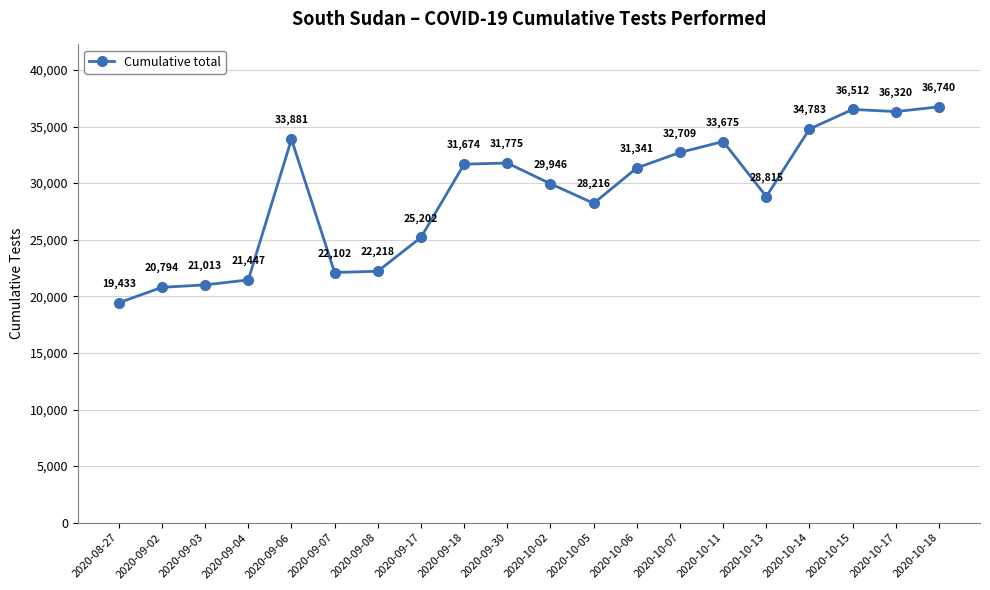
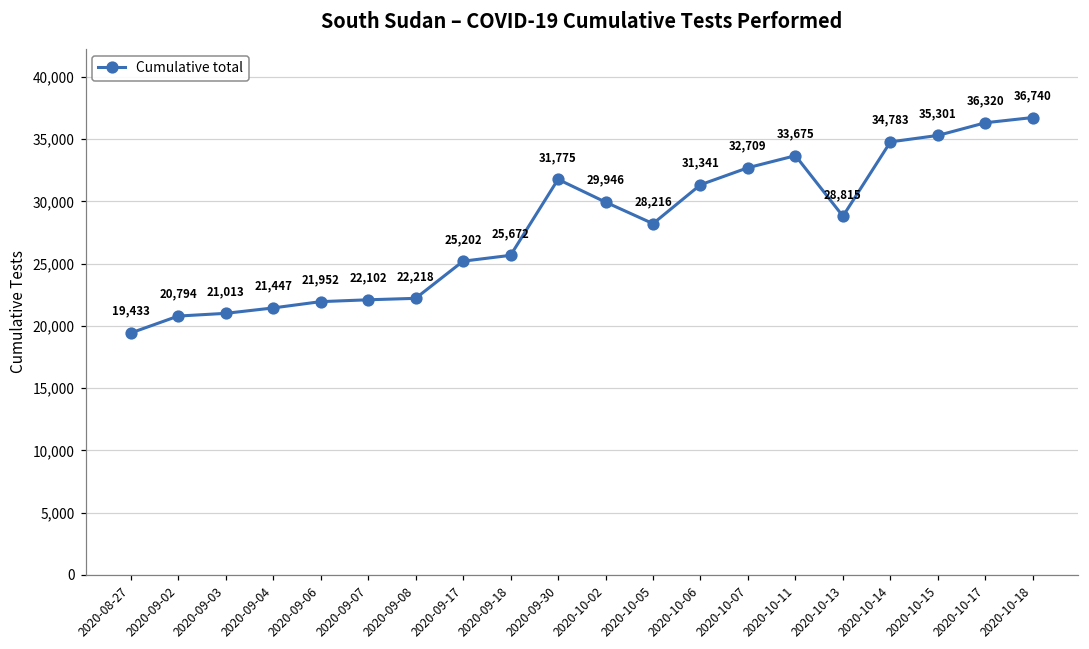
2020-09-06: 33,881 -> 21,952
2020-09-18: 31,674 -> 25,672
2020-10-15: 36,512 -> 35,301
